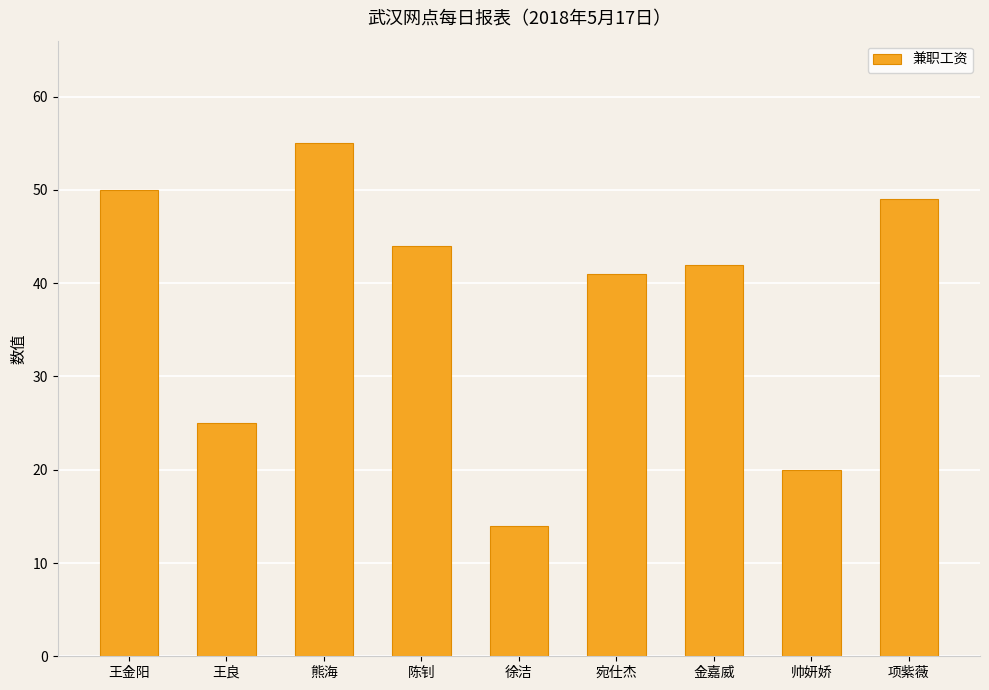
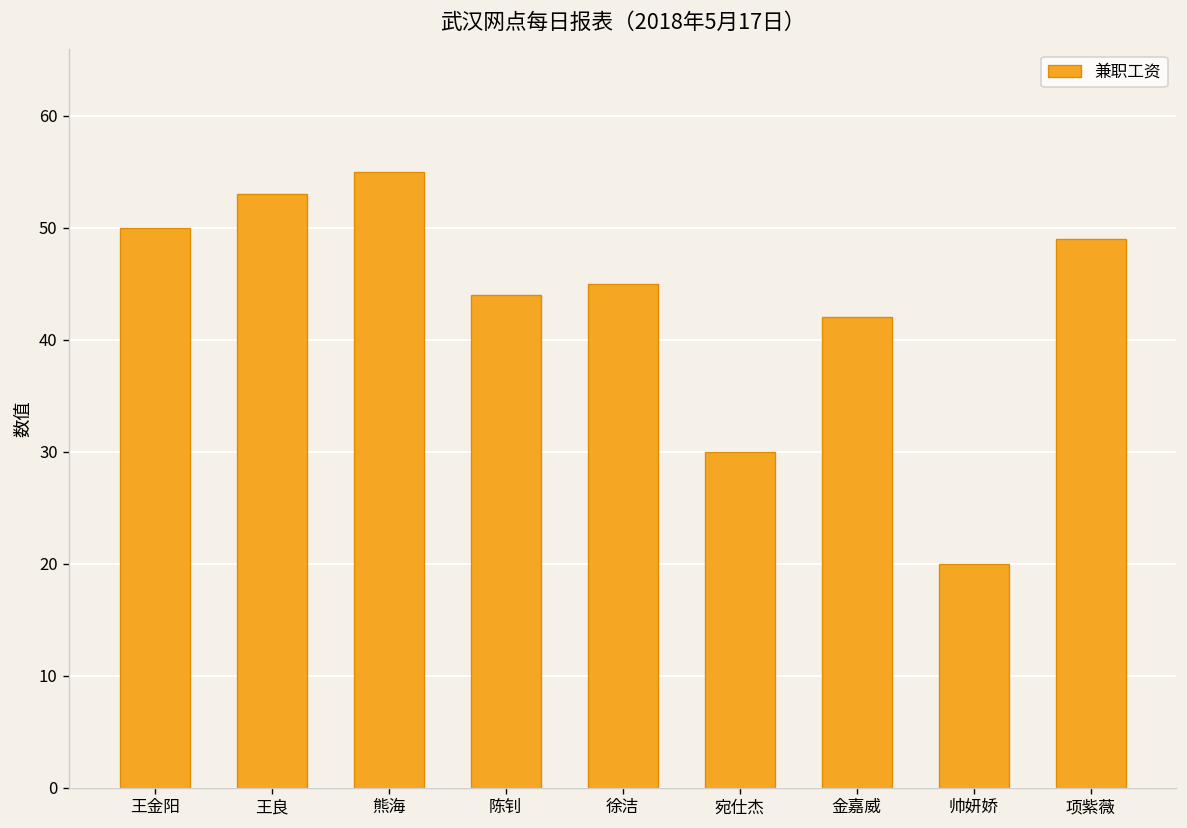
王良: 25 -> 53
徐洁: 14 -> 45
宛仕杰: 41 -> 30
